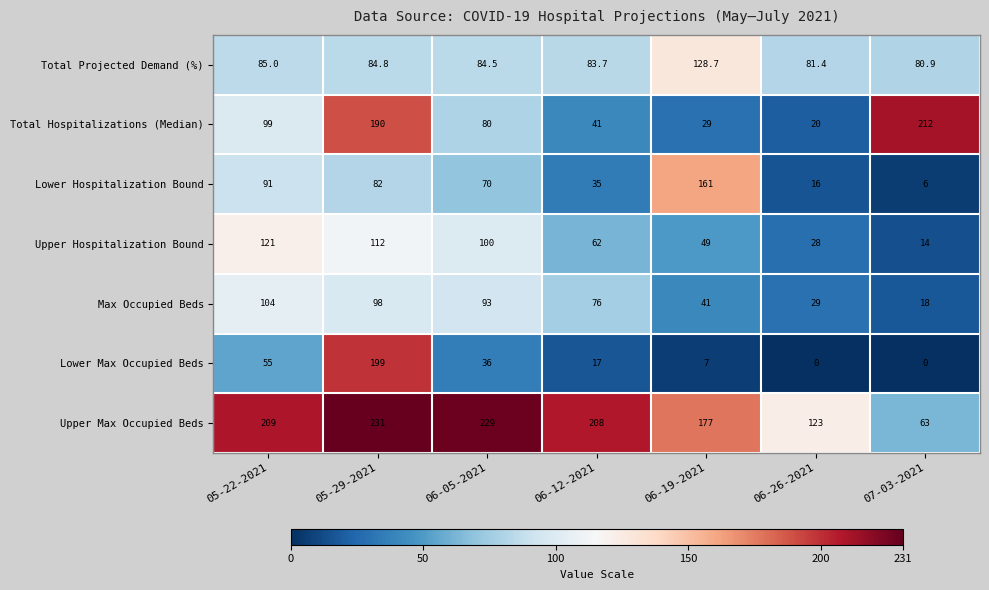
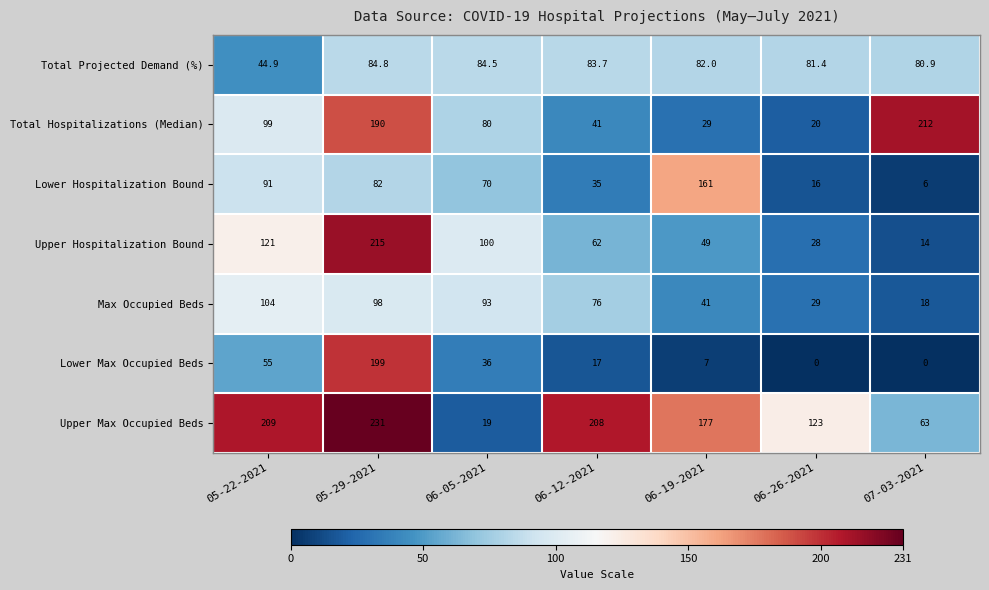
Total Projected Demand (%), 05-22-2021: 85.0 -> 44.9
Total Projected Demand (%), 06-19-2021: 128.7 -> 82.0
Upper Hospitalization Bound, 05-29-2021: 112 -> 215
Upper Max Occupied Beds, 06-05-2021: 229 -> 19
